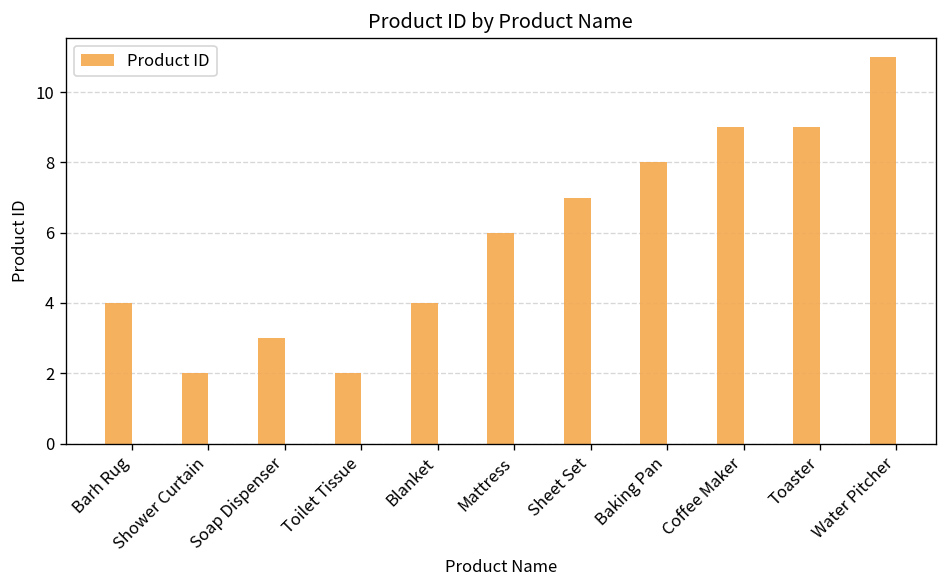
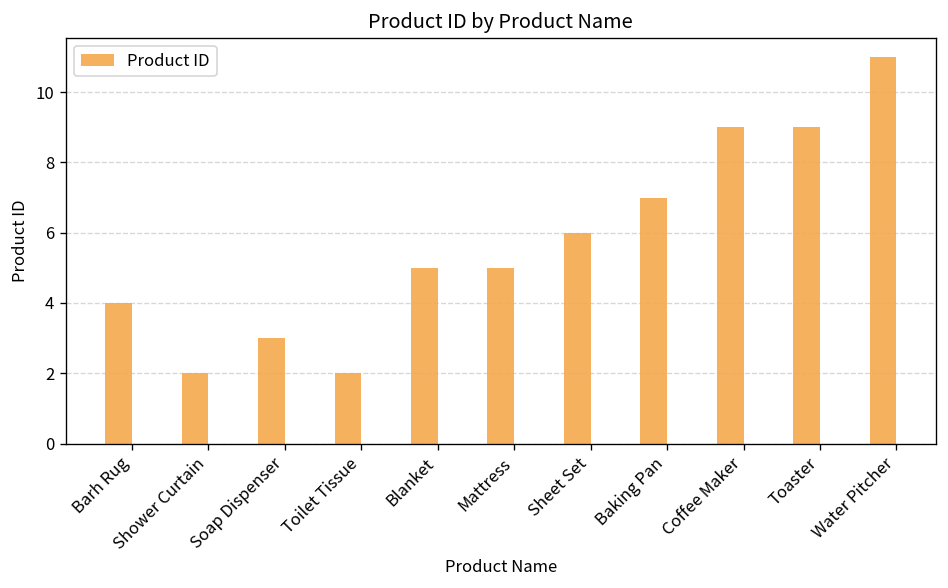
Blanket: 4 -> 5
Mattress: 6 -> 5
Sheet Set: 7 -> 6
Baking Pan: 8 -> 7
